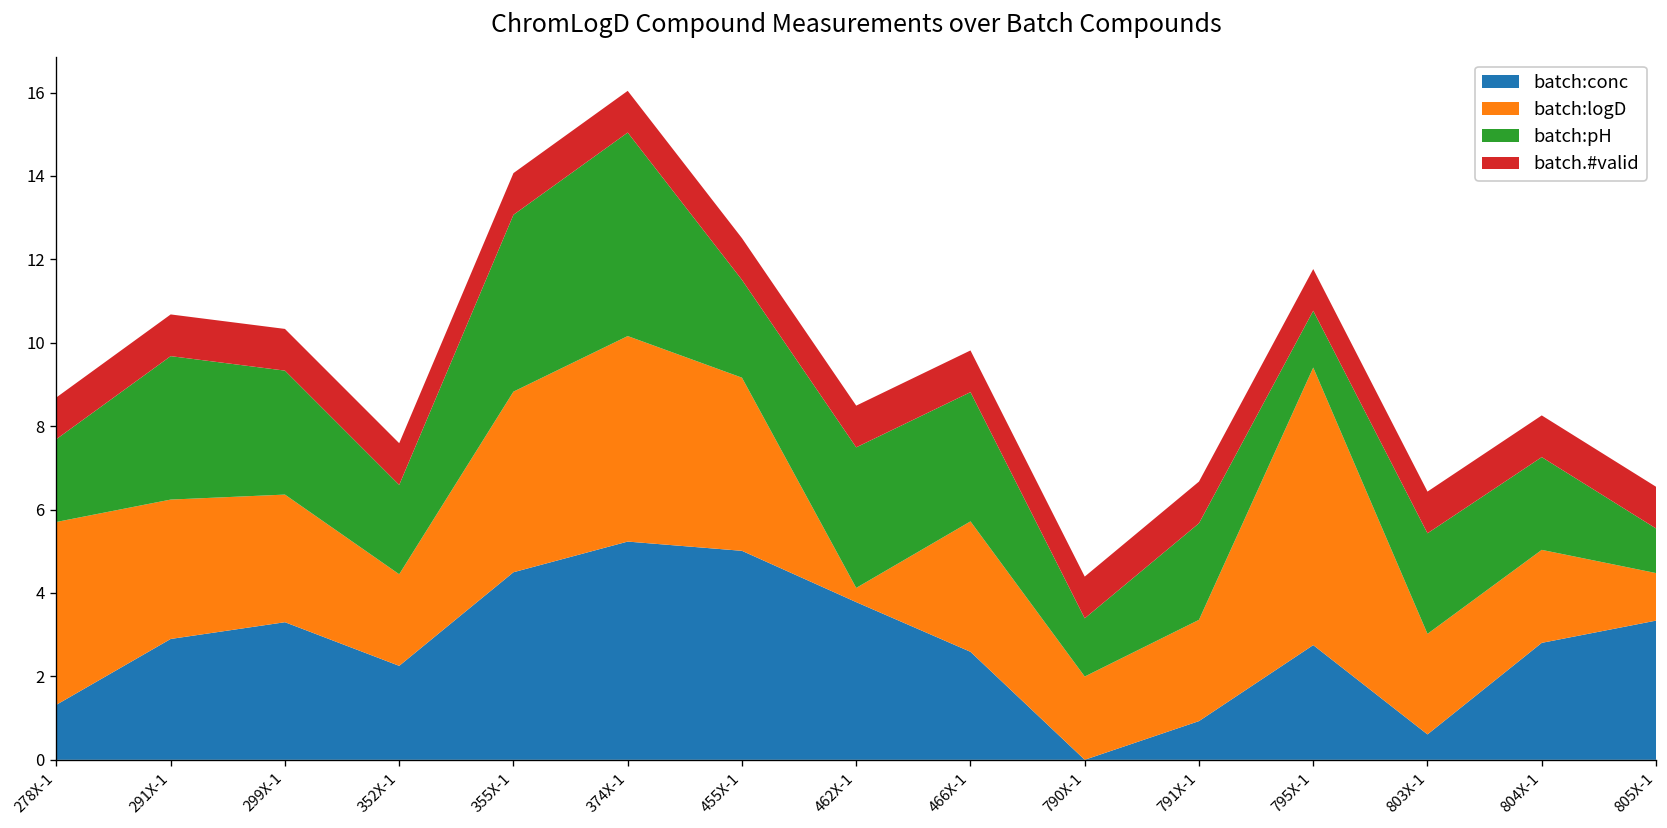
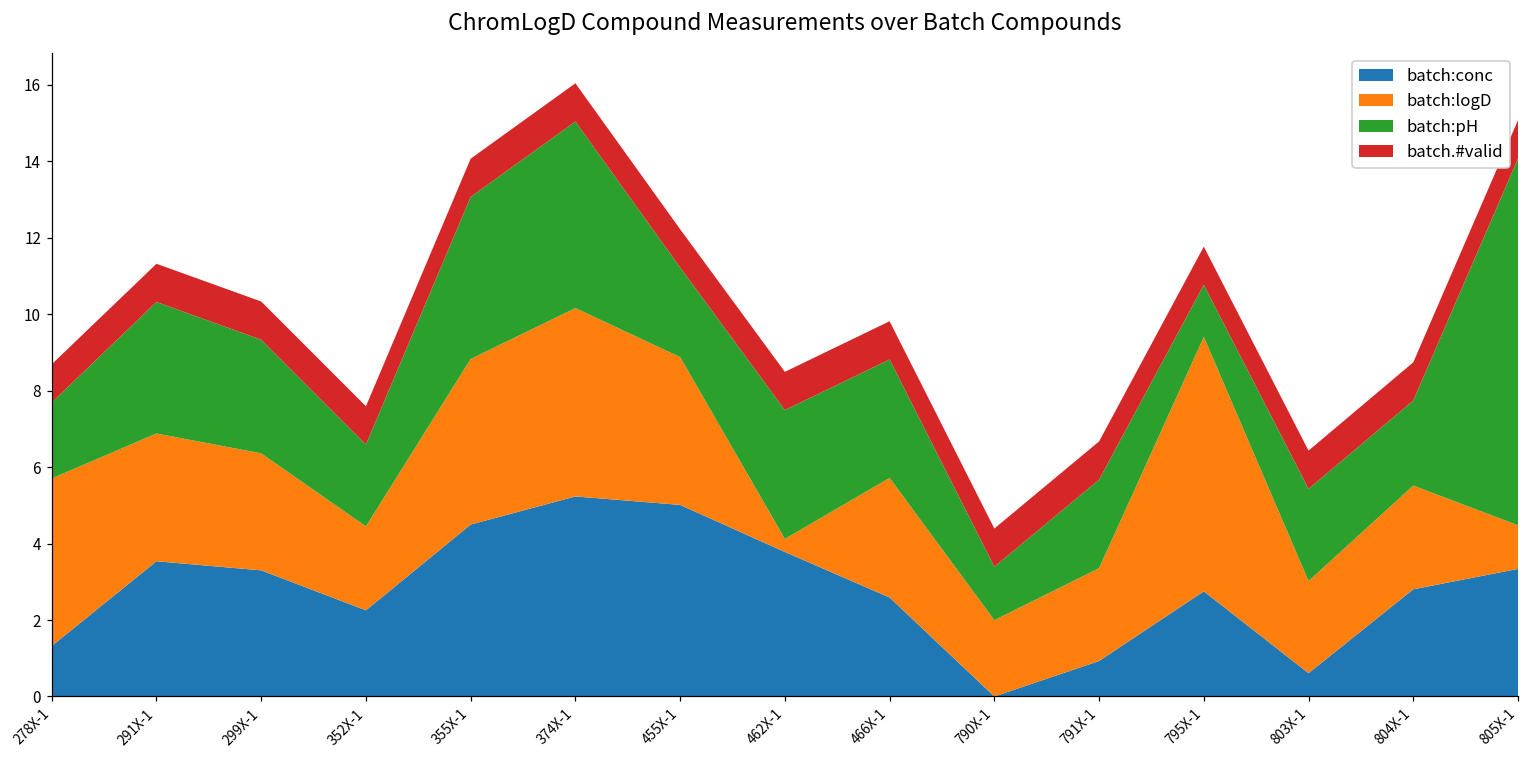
batch:conc, 291X-1: 2.9 -> 3.5
batch:logD, 455X-1: 4.2 -> 3.9
batch:logD, 804X-1: 2.2 -> 2.7
batch:pH, 805X-1: 1.1 -> 9.6
